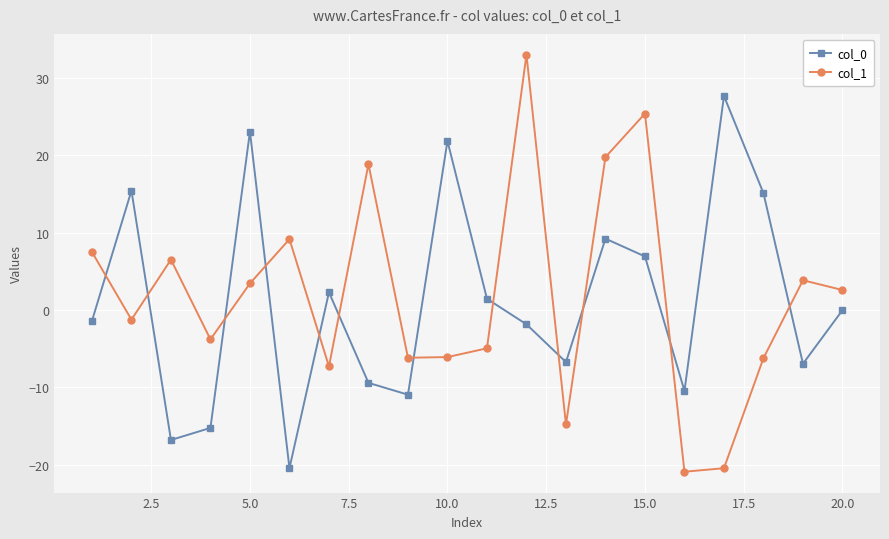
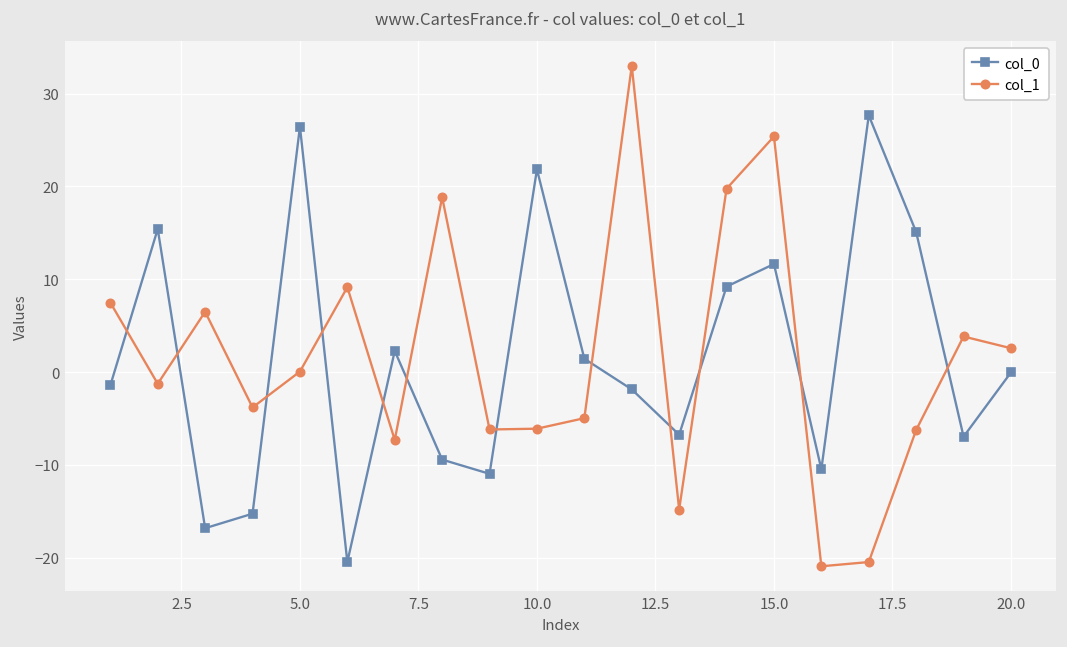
col_0, 5.0: 23 -> 26
col_1, 5.0: 3 -> 0
col_0, 15.0: 7 -> 12
